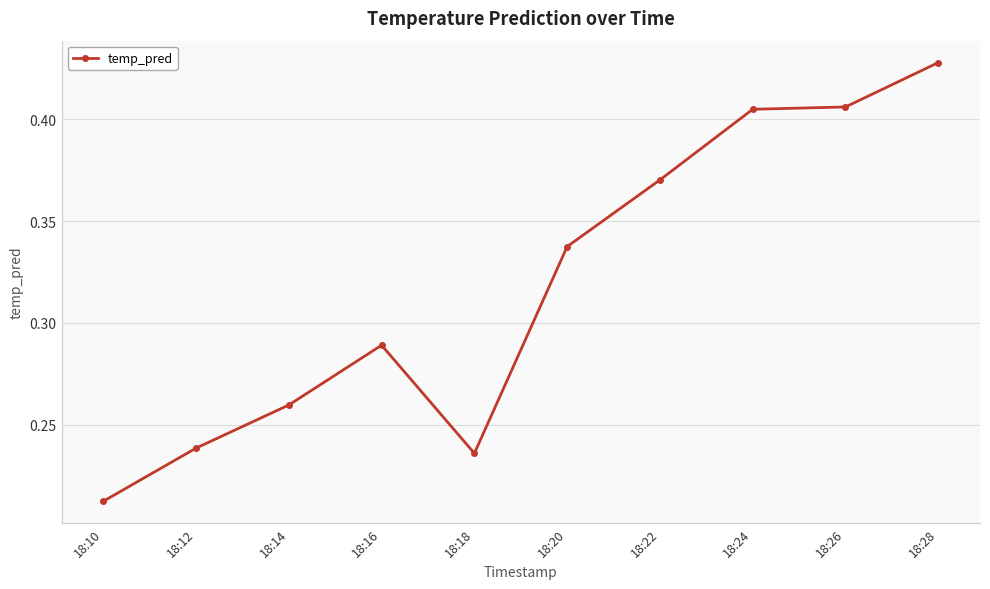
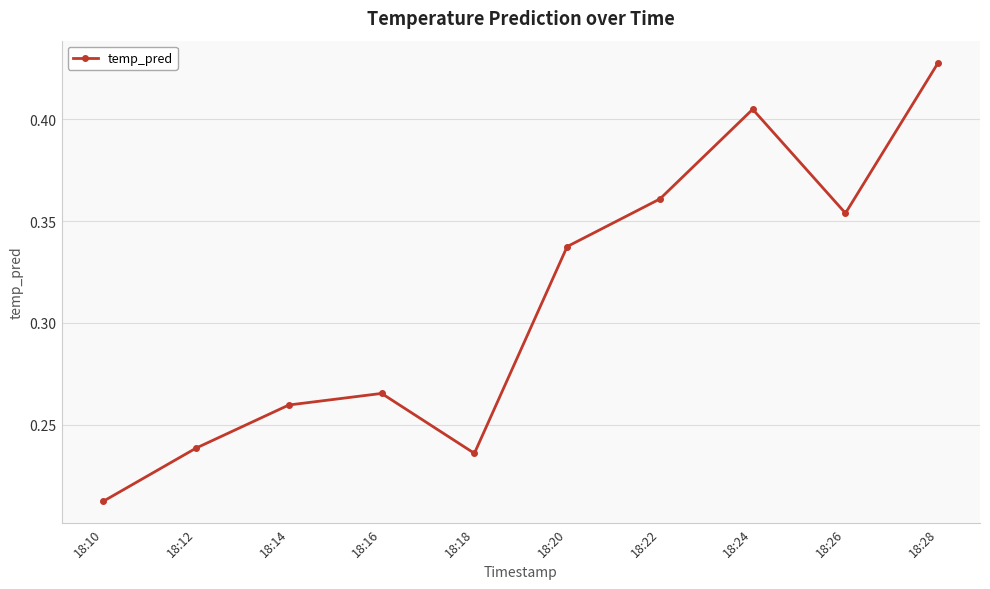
18:16: 0.289 -> 0.265
18:22: 0.370 -> 0.361
18:26: 0.406 -> 0.354
